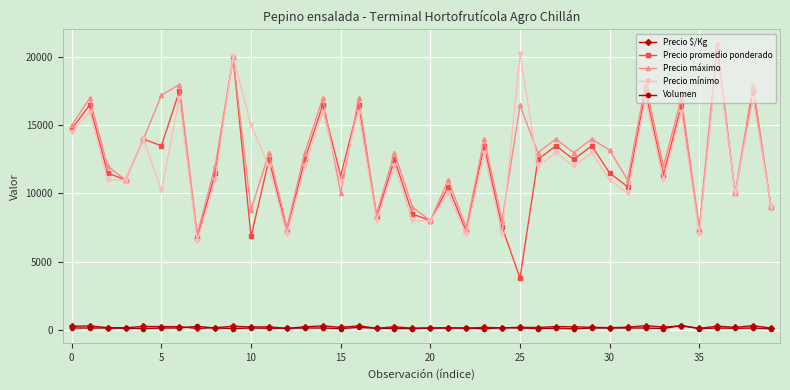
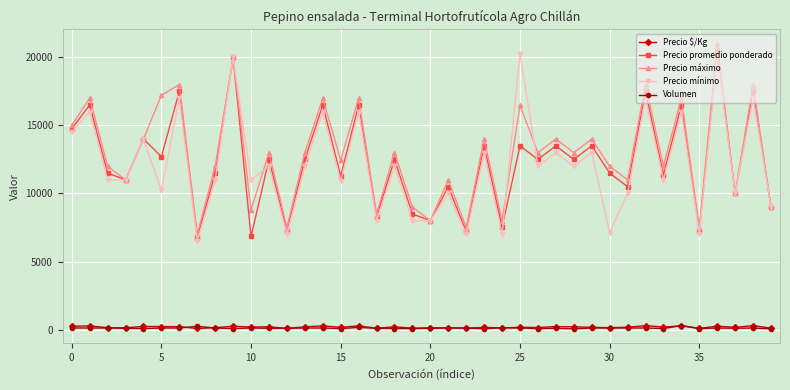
Precio promedio ponderado, 5: 13500 -> 12700
Precio mínimo, 10: 15000 -> 11000
Precio máximo, 15: 10000 -> 12400
Precio promedio ponderado, 25: 3800 -> 13500
Precio máximo, 30: 13200 -> 12000
Precio mínimo, 30: 11000 -> 7100
